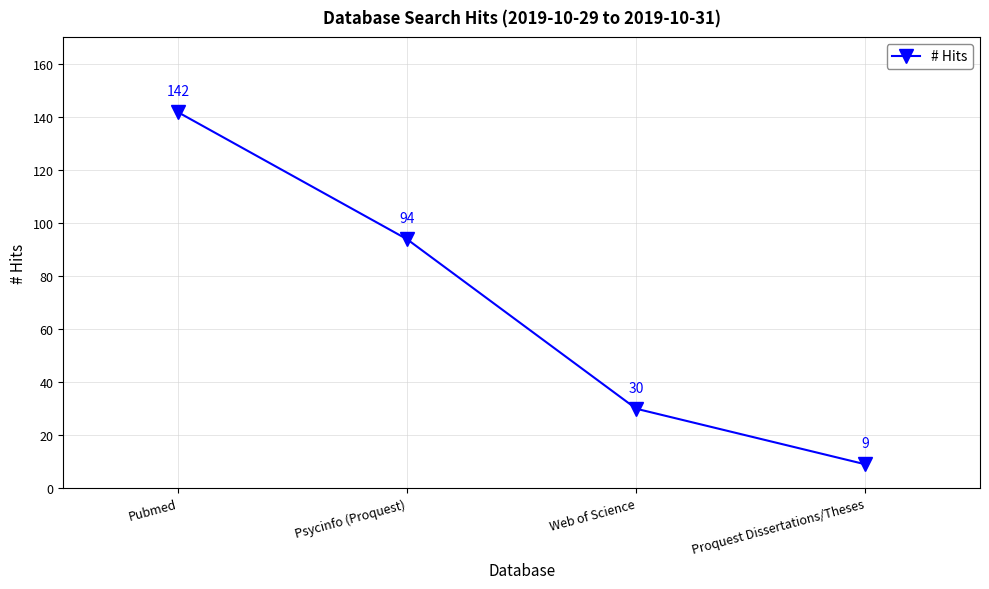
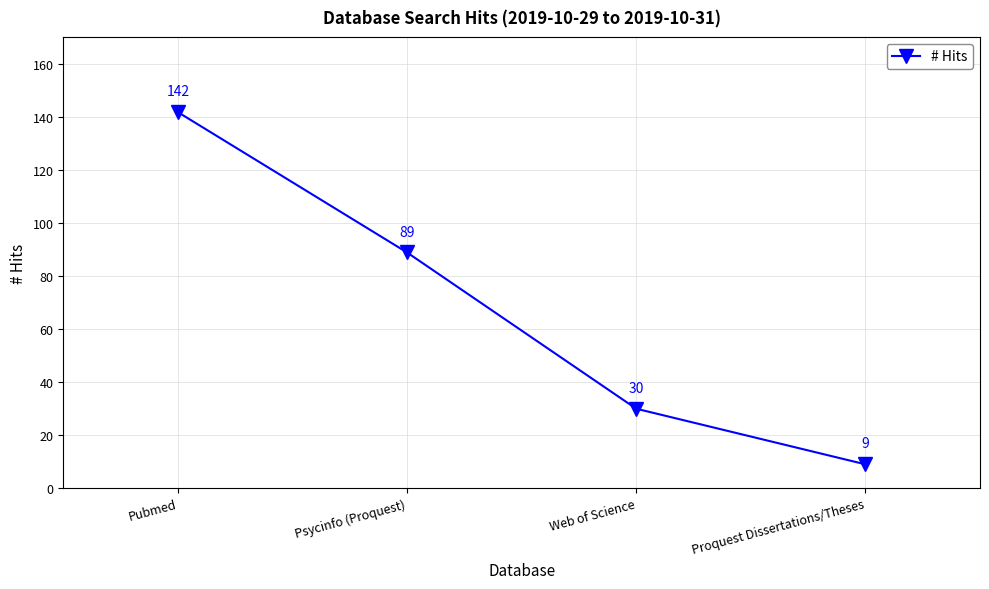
Psycinfo (Proquest): 94 -> 89
